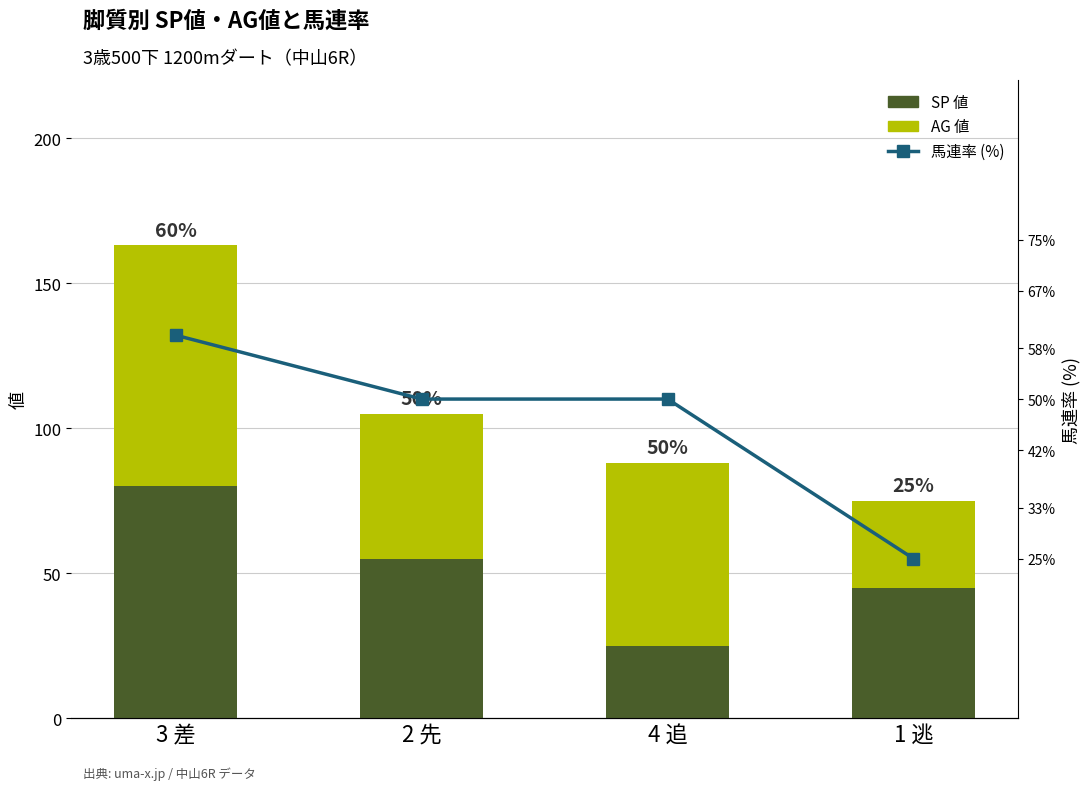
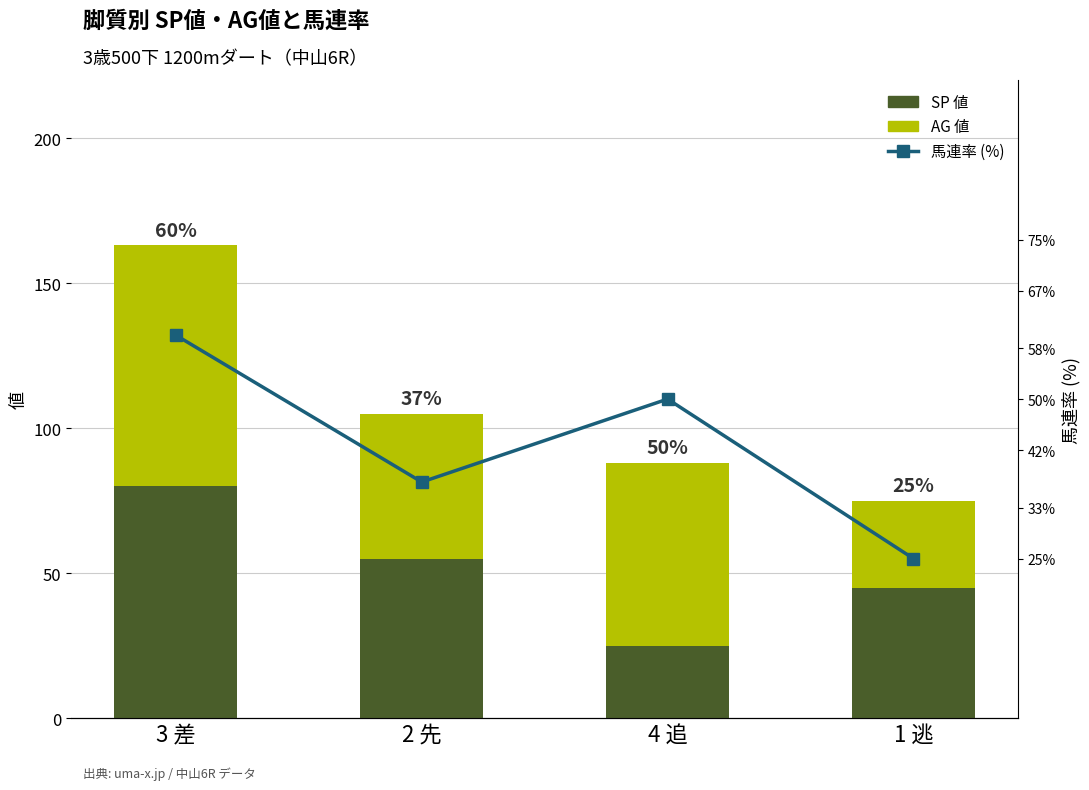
馬連率 (%), 2 先: 50% -> 37%
